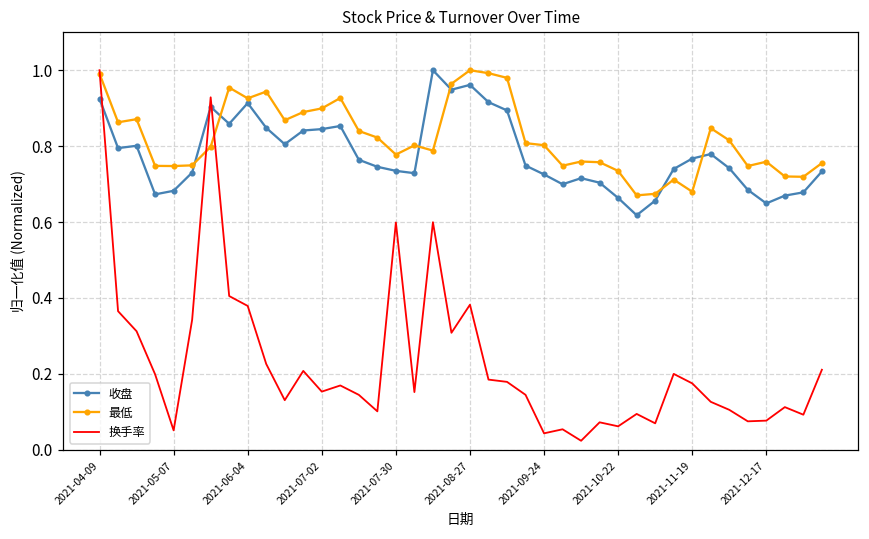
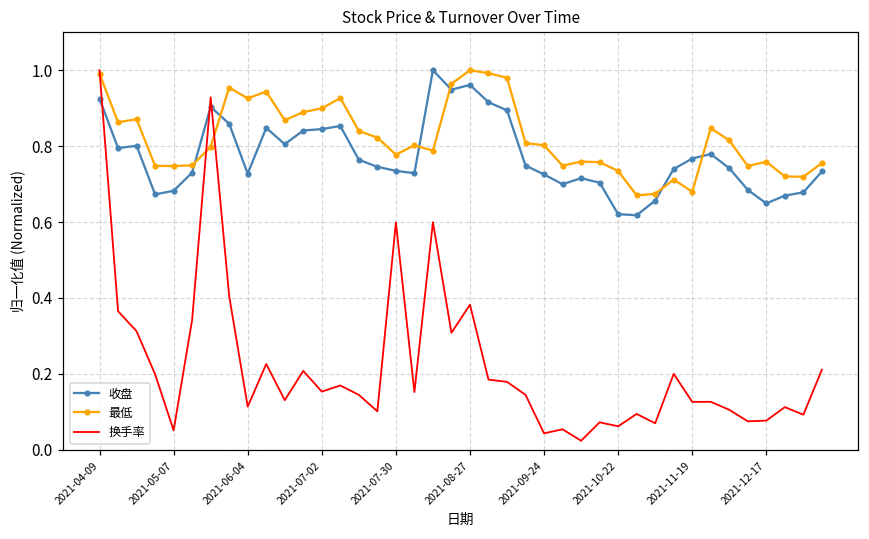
收盘, 2021-06-04: 0.91 -> 0.73
换手率, 2021-06-04: 0.38 -> 0.11
收盘, 2021-10-22: 0.66 -> 0.62
换手率, 2021-11-19: 0.18 -> 0.13
